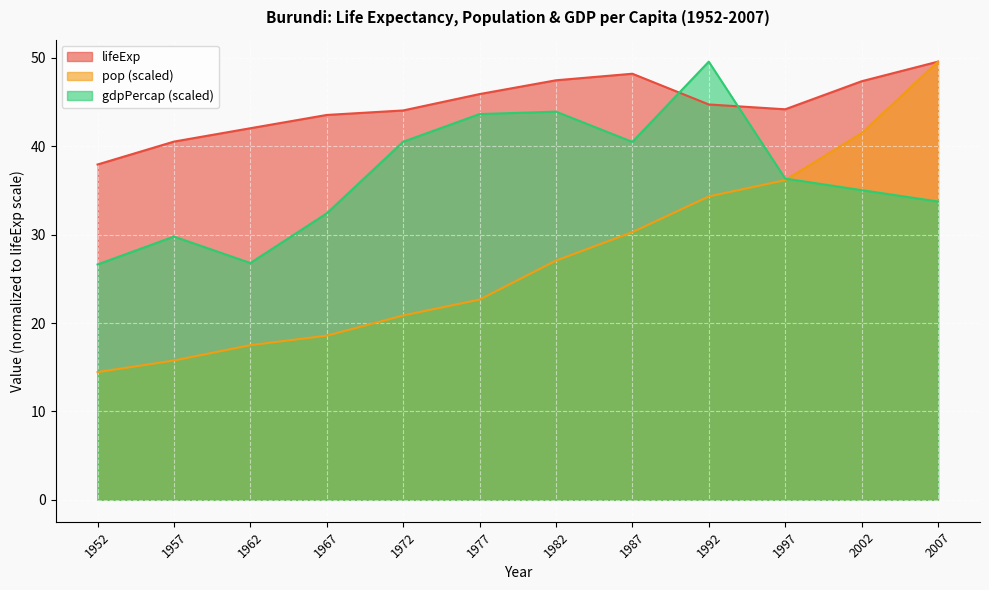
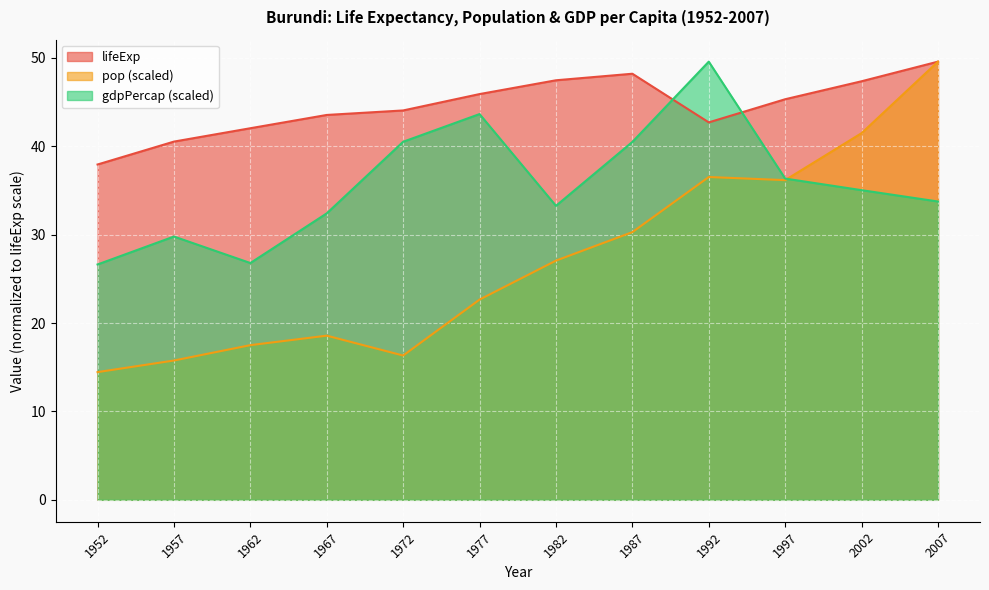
pop (scaled), 1972: 21 -> 16
gdpPercap (scaled), 1982: 44 -> 33
lifeExp, 1992: 45 -> 43
pop (scaled), 1992: 34 -> 37
lifeExp, 1997: 44 -> 45
